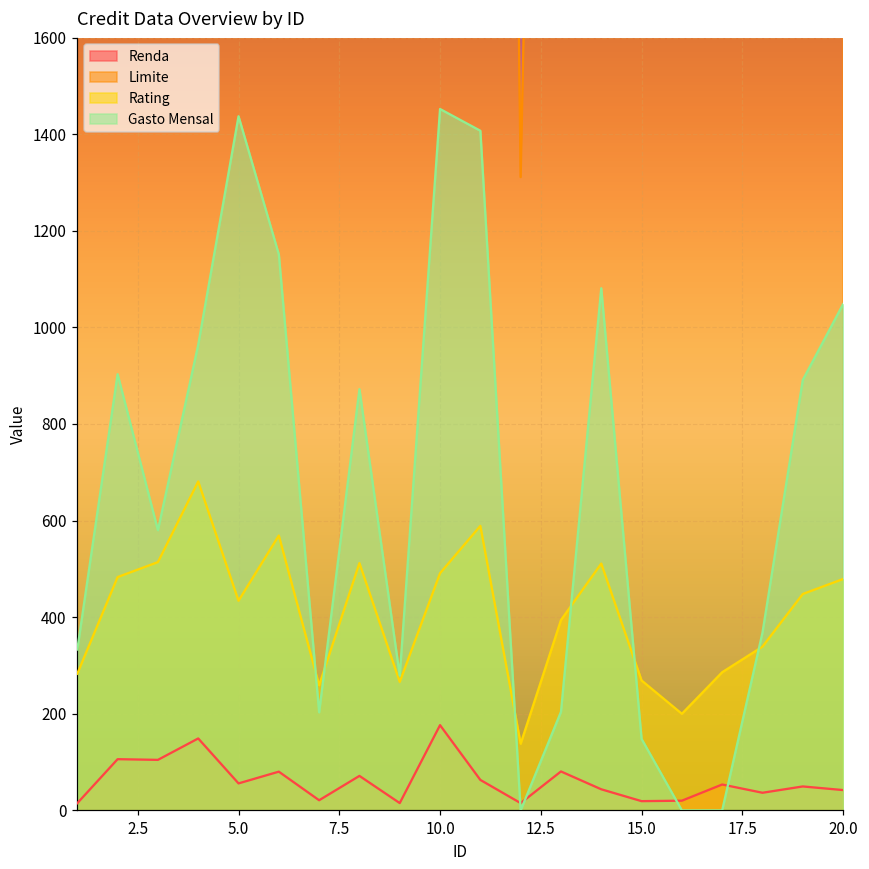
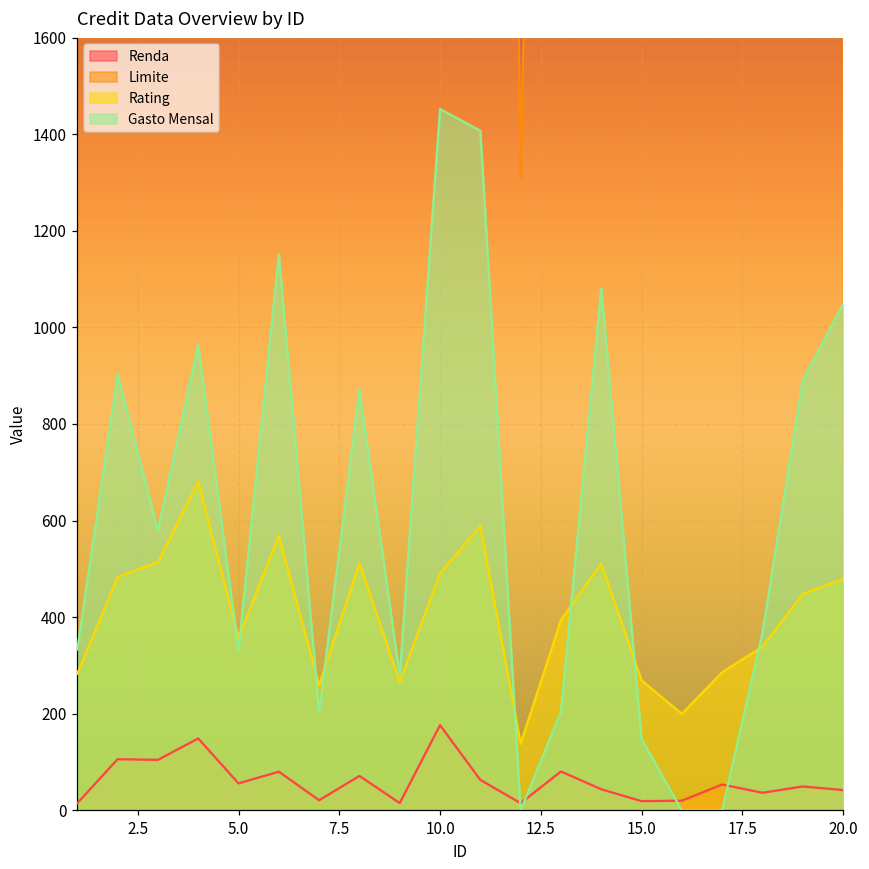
Rating, 5.0: 430 -> 360
Gasto Mensal, 5.0: 1440 -> 330
